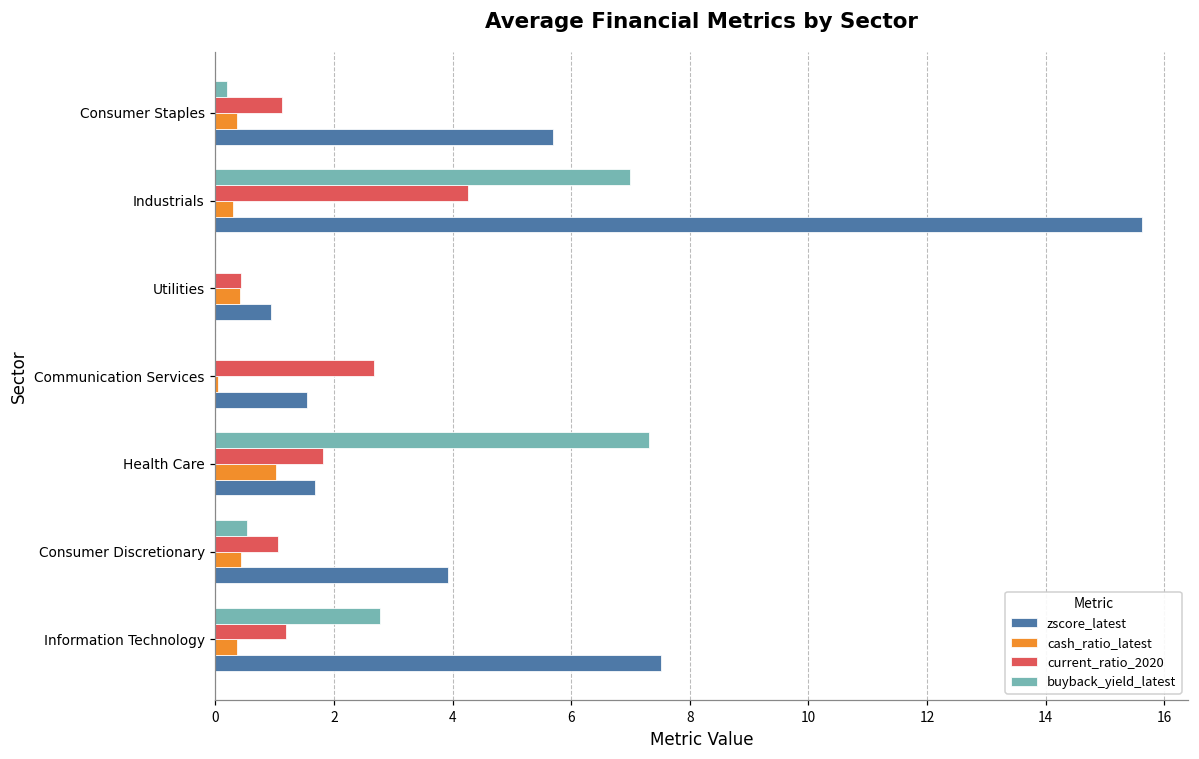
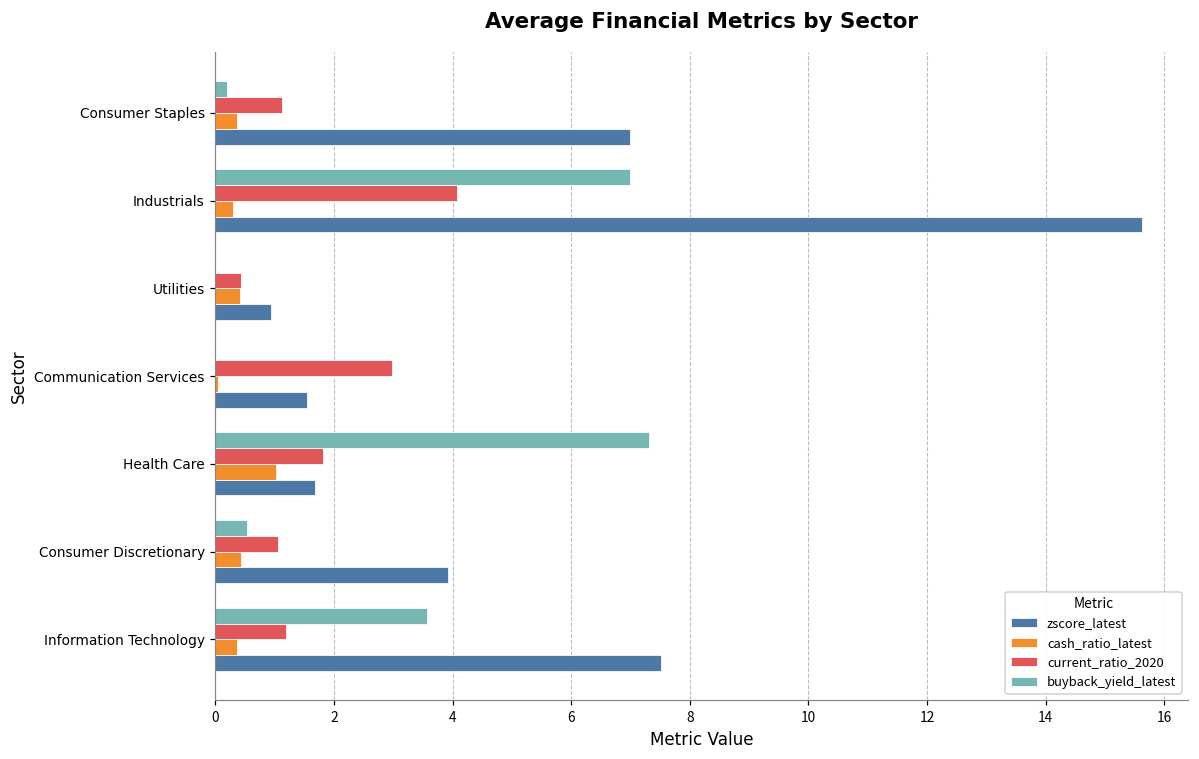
zscore_latest, Consumer Staples: 5.7 -> 7.0
current_ratio_2020, Industrials: 4.3 -> 4.1
current_ratio_2020, Communication Services: 2.7 -> 3.0
buyback_yield_latest, Information Technology: 2.8 -> 3.6
